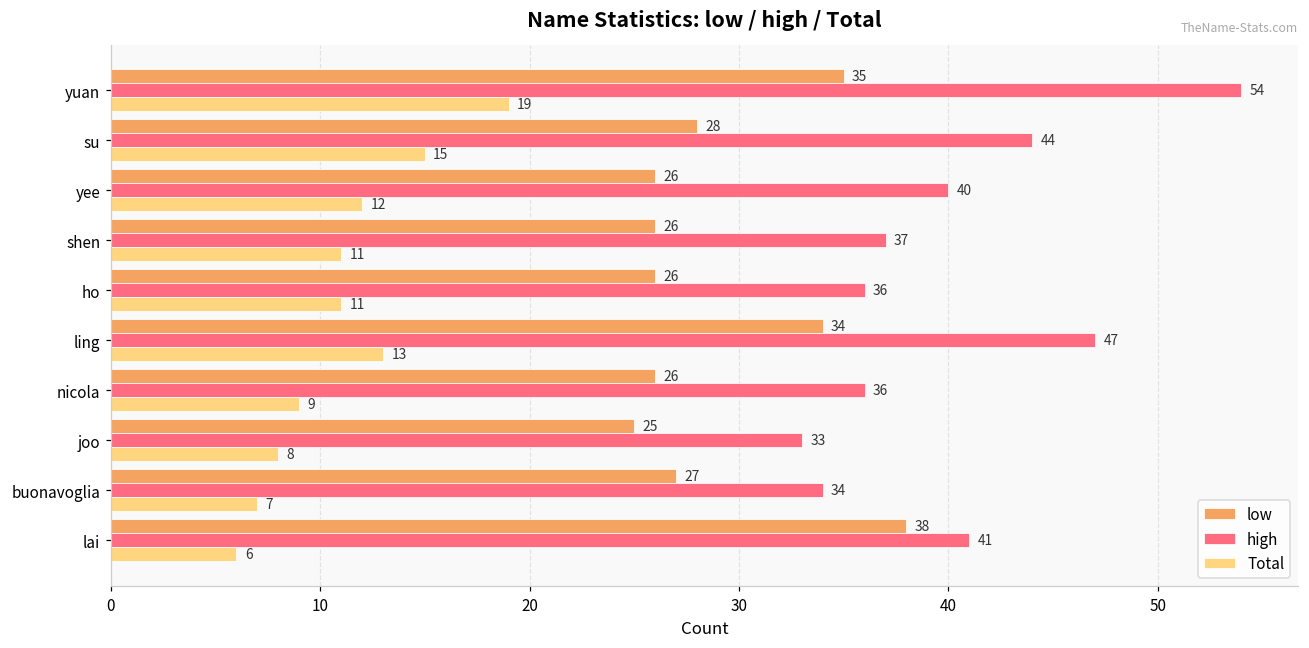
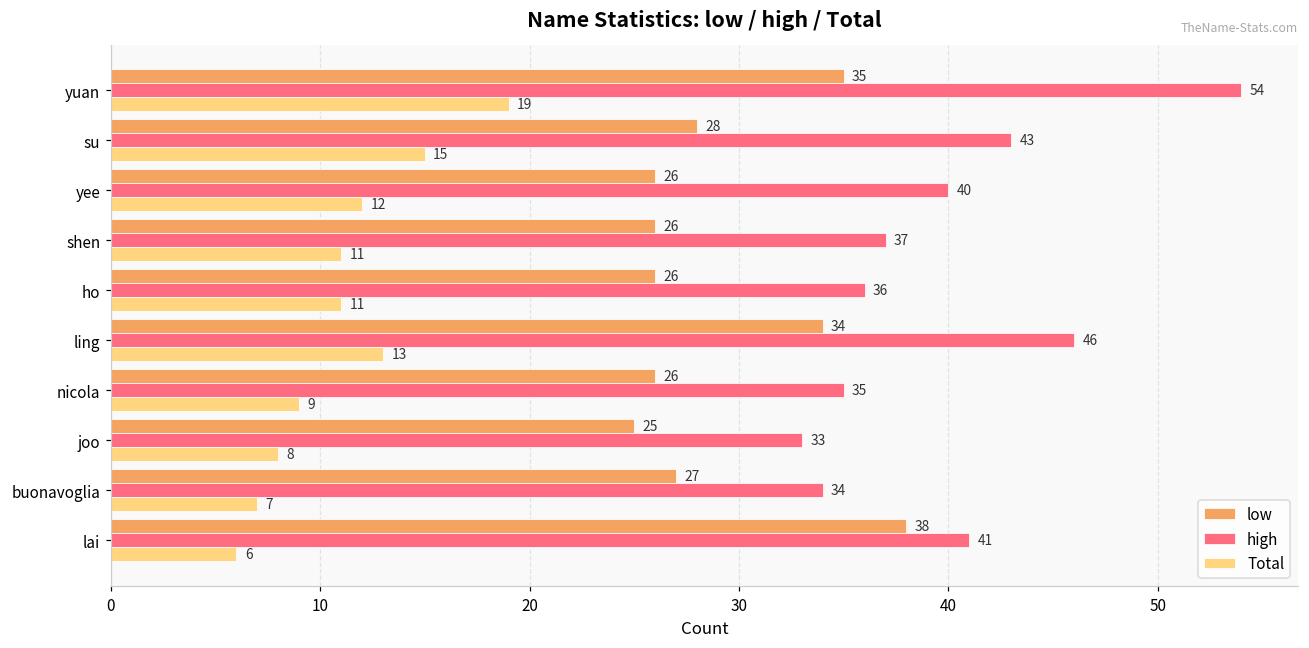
high, su: 44 -> 43
high, ling: 47 -> 46
high, nicola: 36 -> 35
